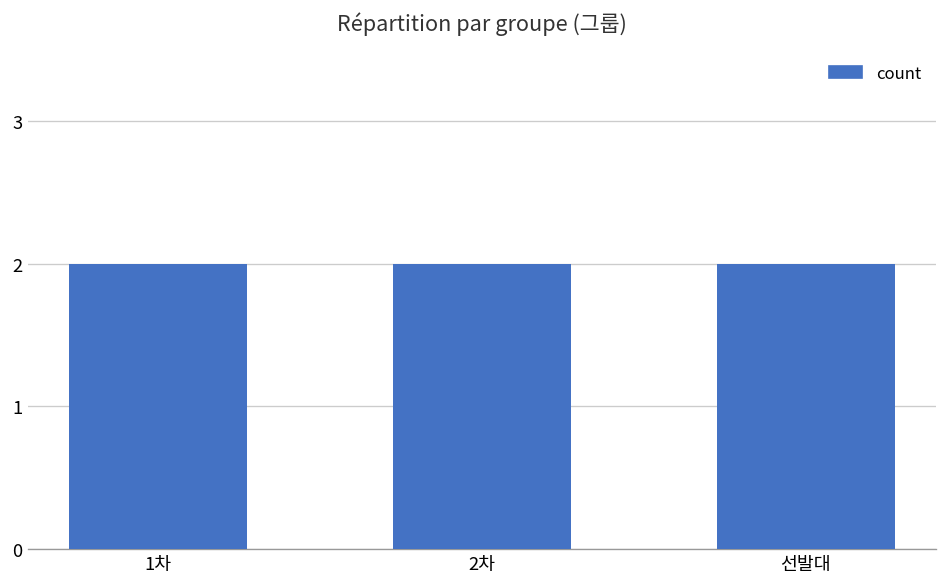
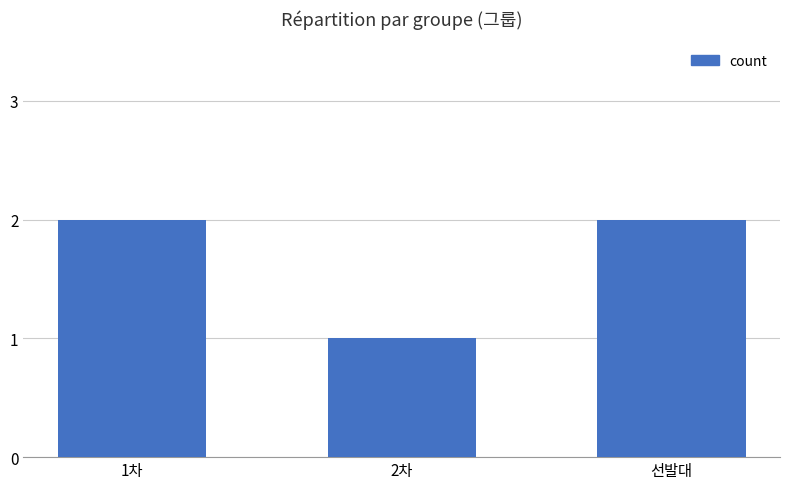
2차: 2 -> 1
